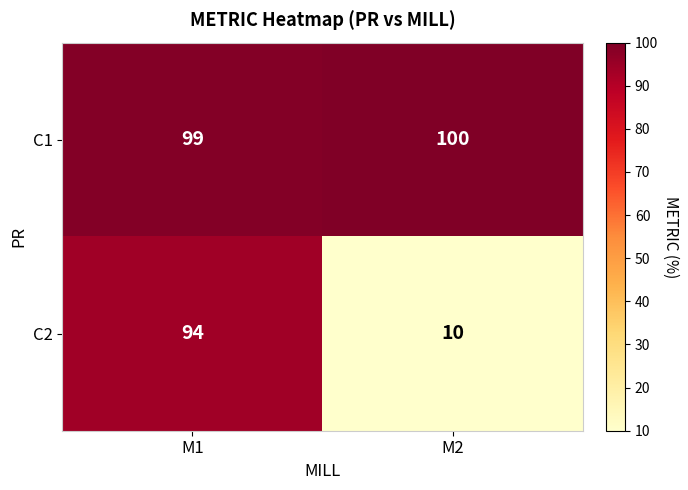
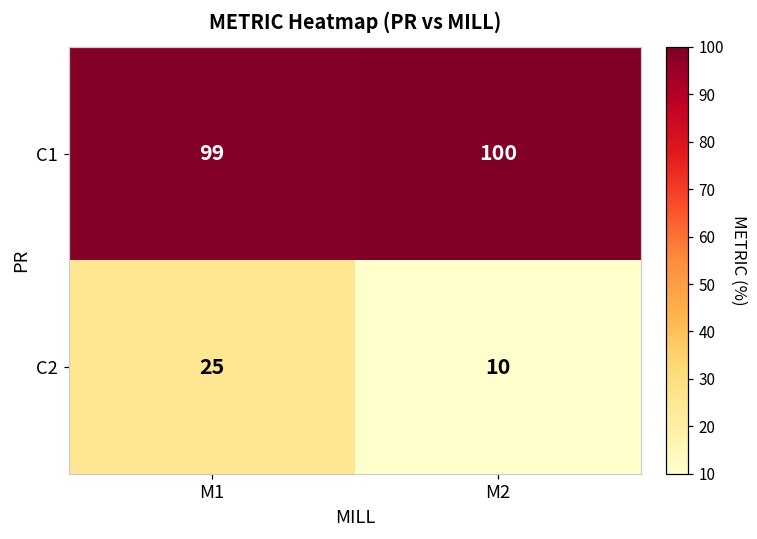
C2, M1: 94 -> 25
